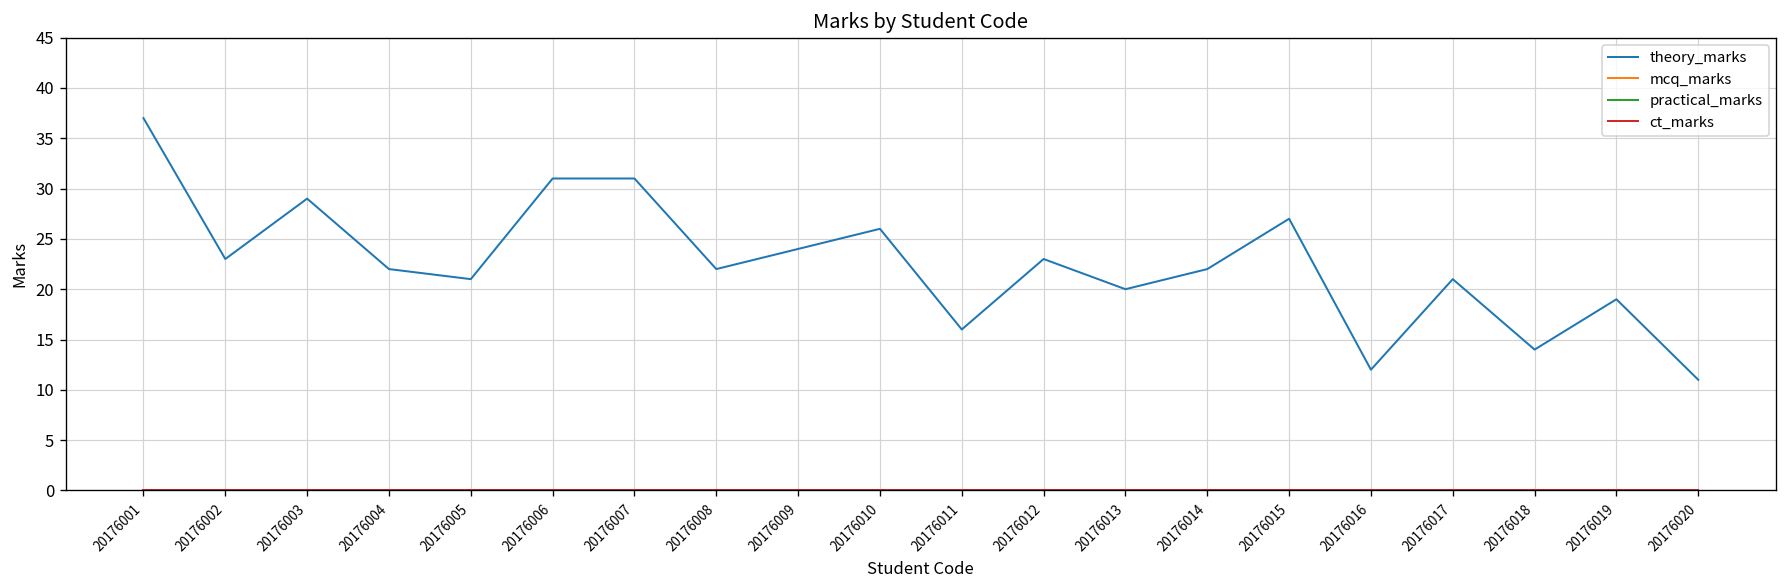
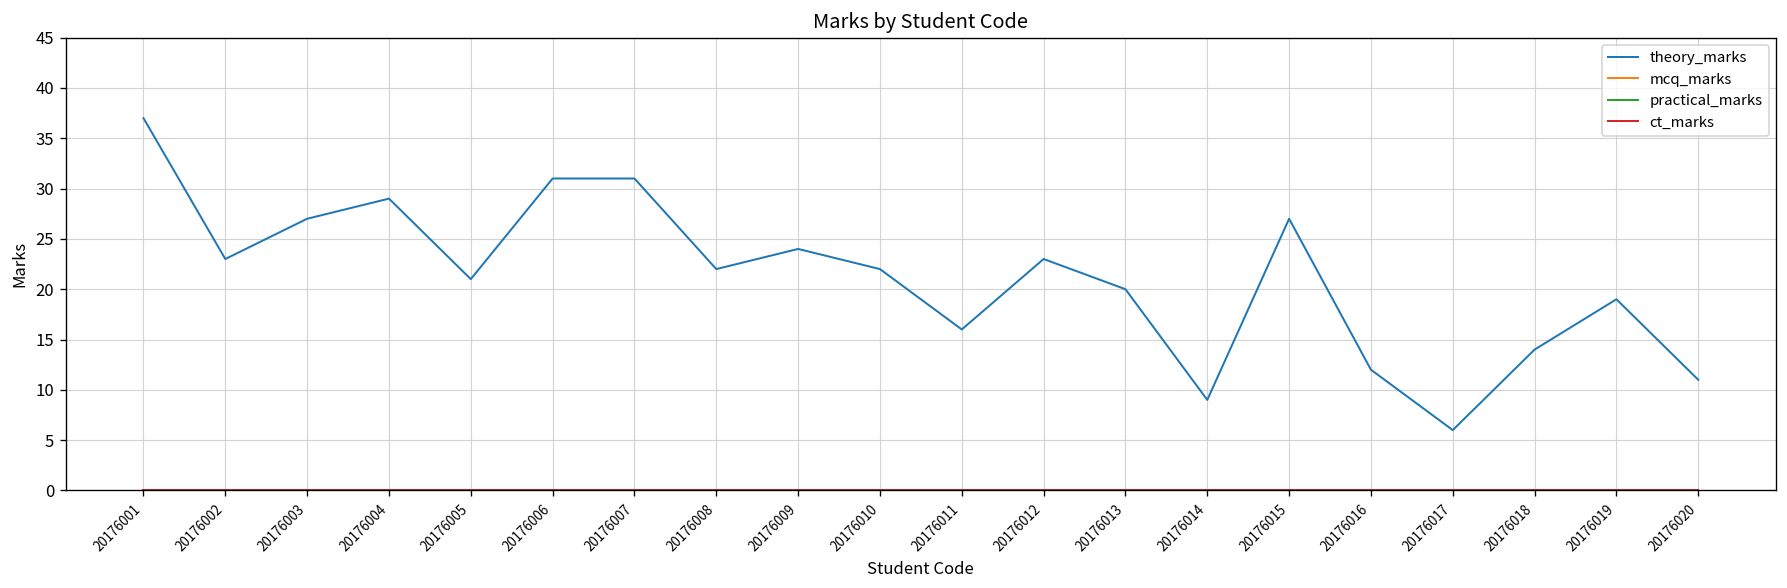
theory_marks, 20176003: 29 -> 27
theory_marks, 20176004: 22 -> 29
theory_marks, 20176010: 26 -> 22
theory_marks, 20176014: 22 -> 9
theory_marks, 20176017: 21 -> 6
